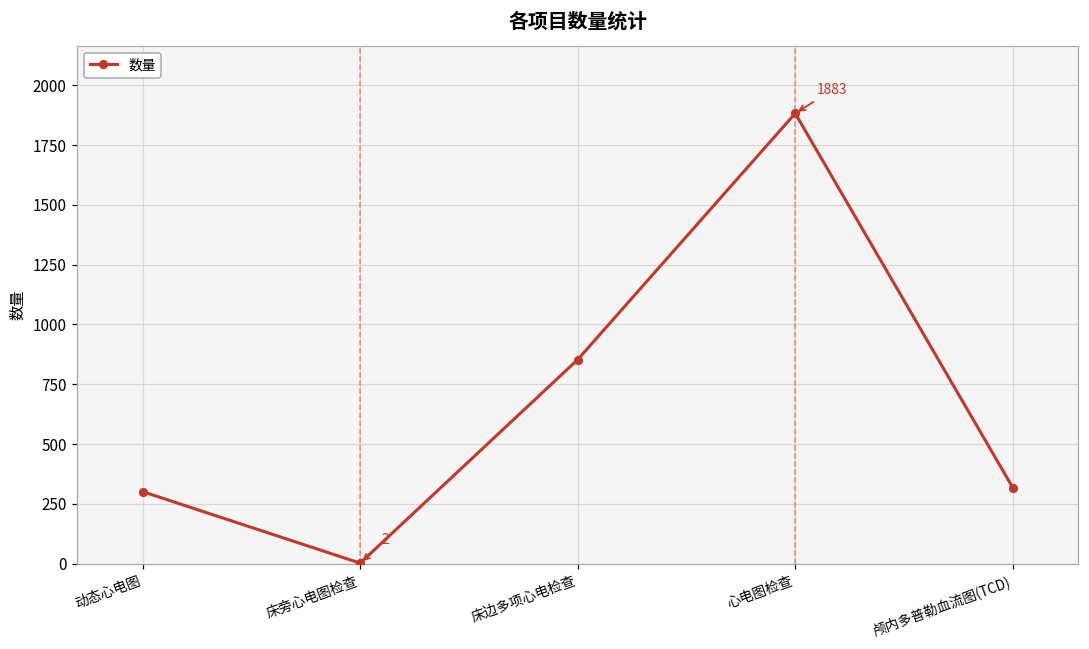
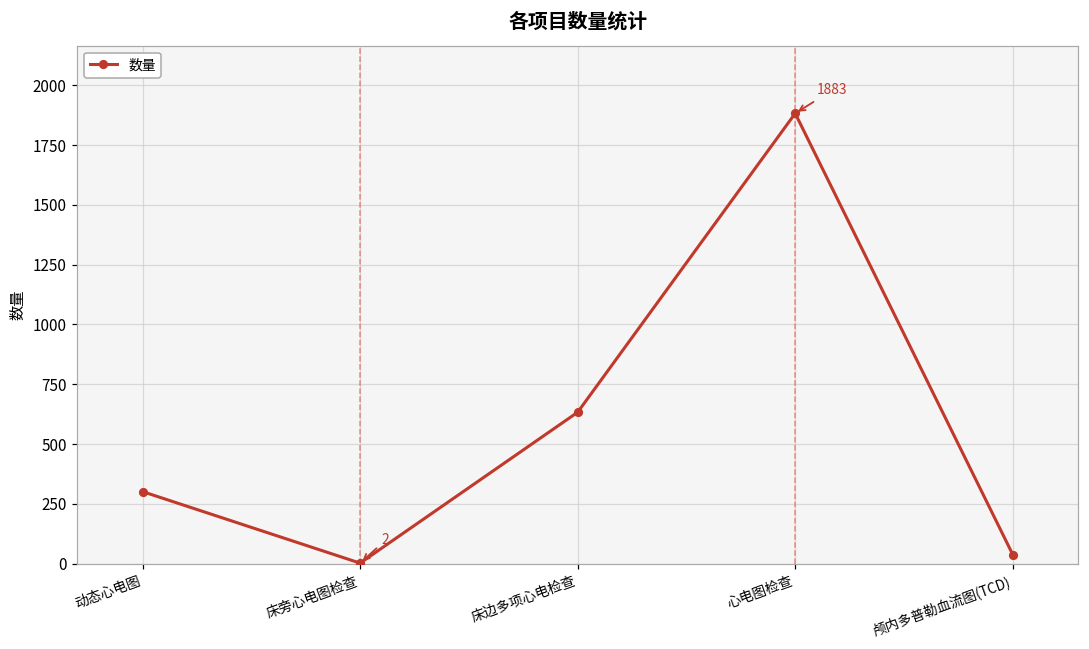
床边多项心电检查: 850 -> 630
颅内多普勒血流图(TCD): 320 -> 40
